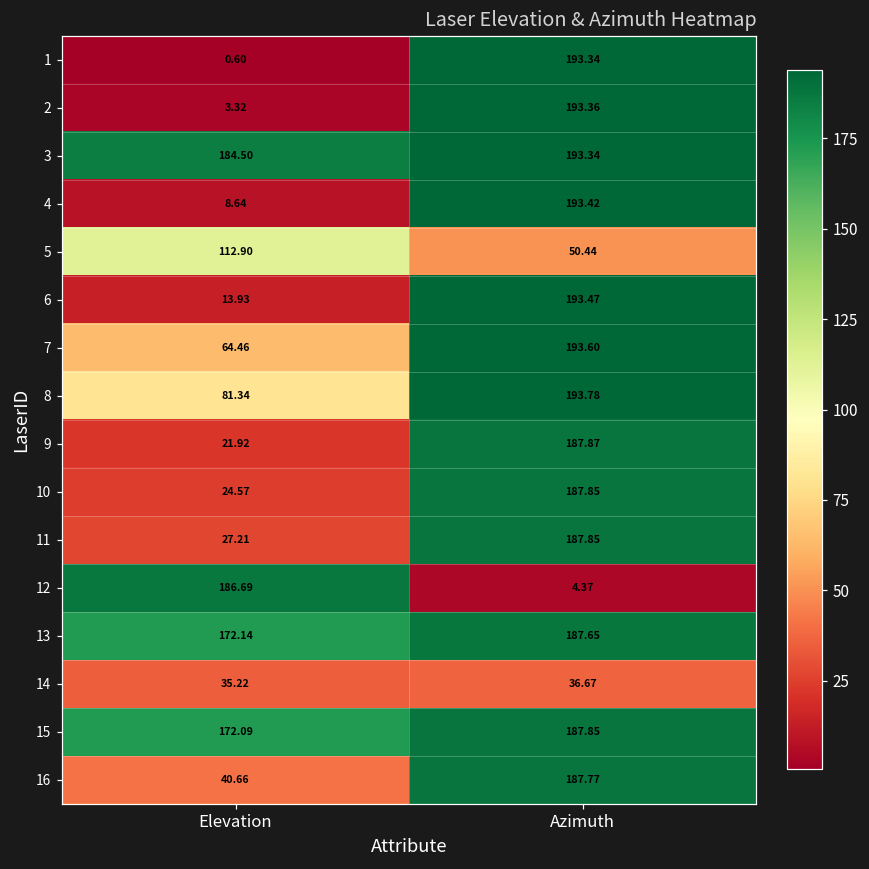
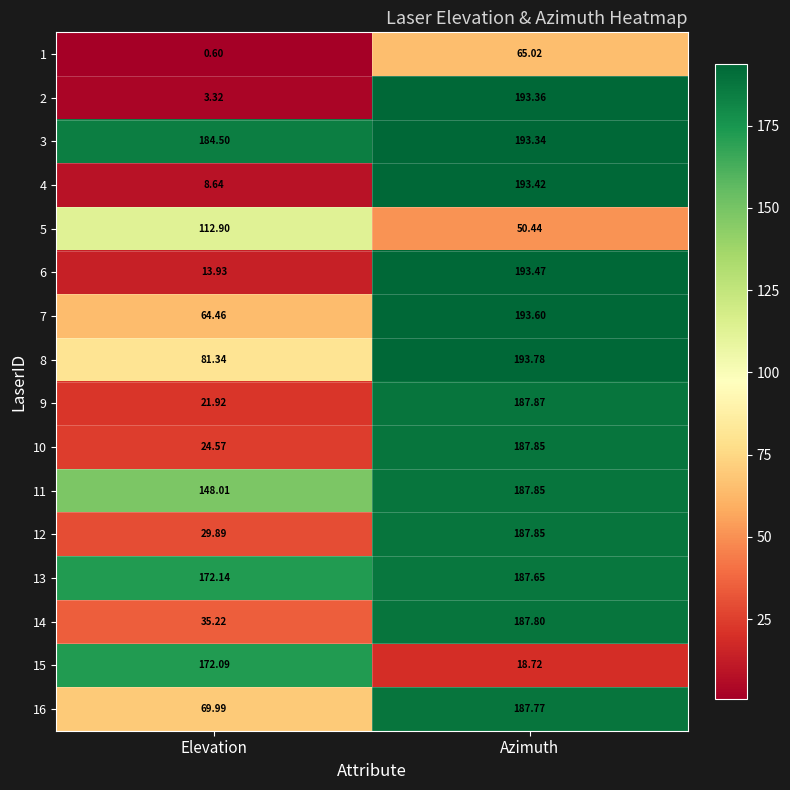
1, Azimuth: 193.34 -> 65.02
11, Elevation: 27.21 -> 148.01
12, Elevation: 186.69 -> 29.89
12, Azimuth: 4.37 -> 187.85
14, Azimuth: 36.67 -> 187.80
15, Azimuth: 187.85 -> 18.72
16, Elevation: 40.66 -> 69.99
